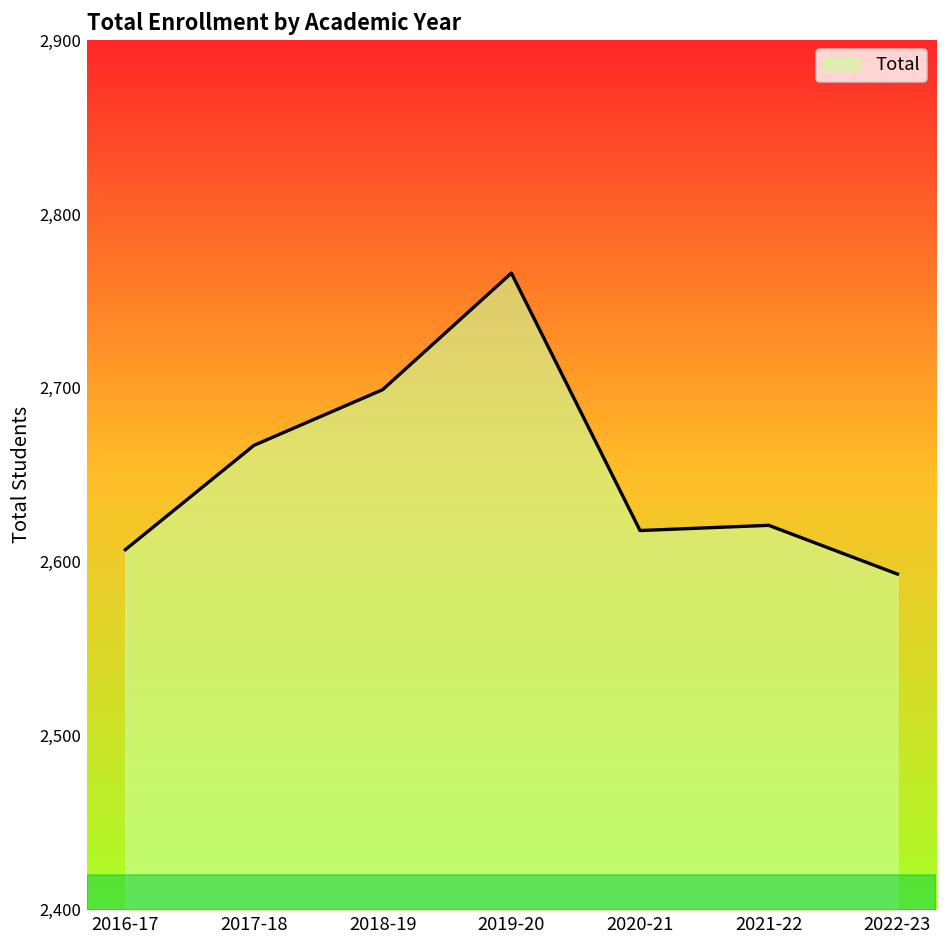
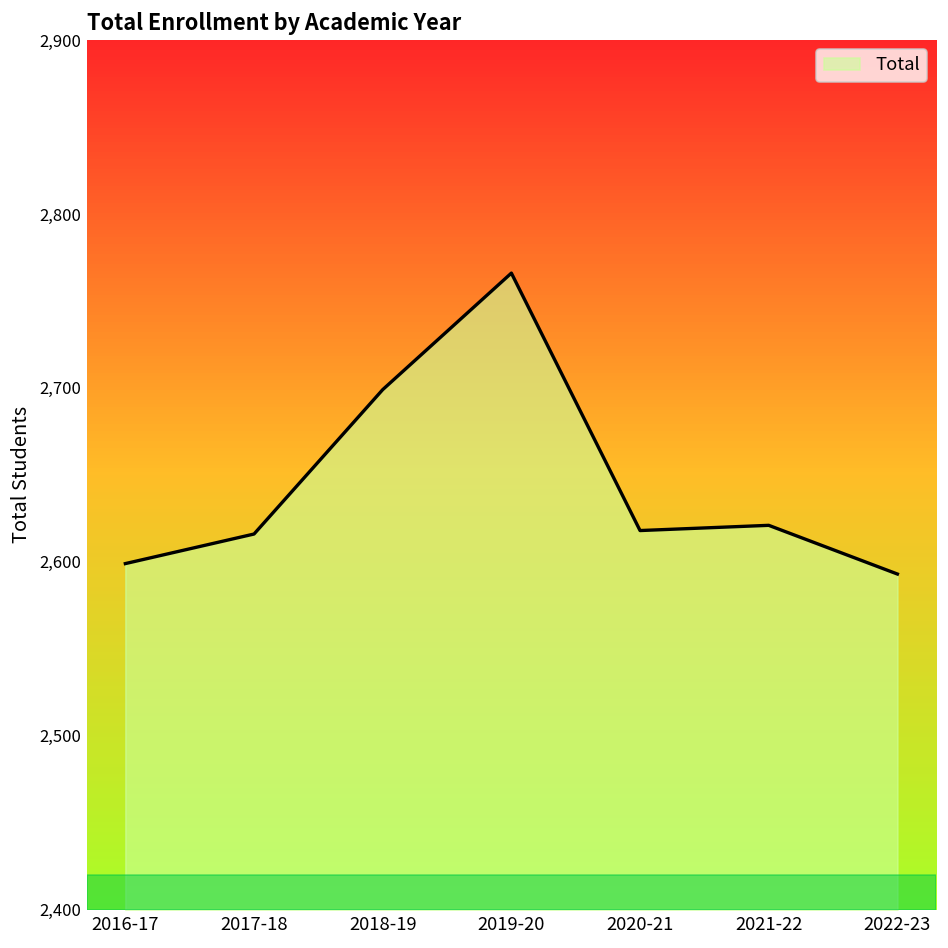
2016-17: 2,607 -> 2,599
2017-18: 2,667 -> 2,616
